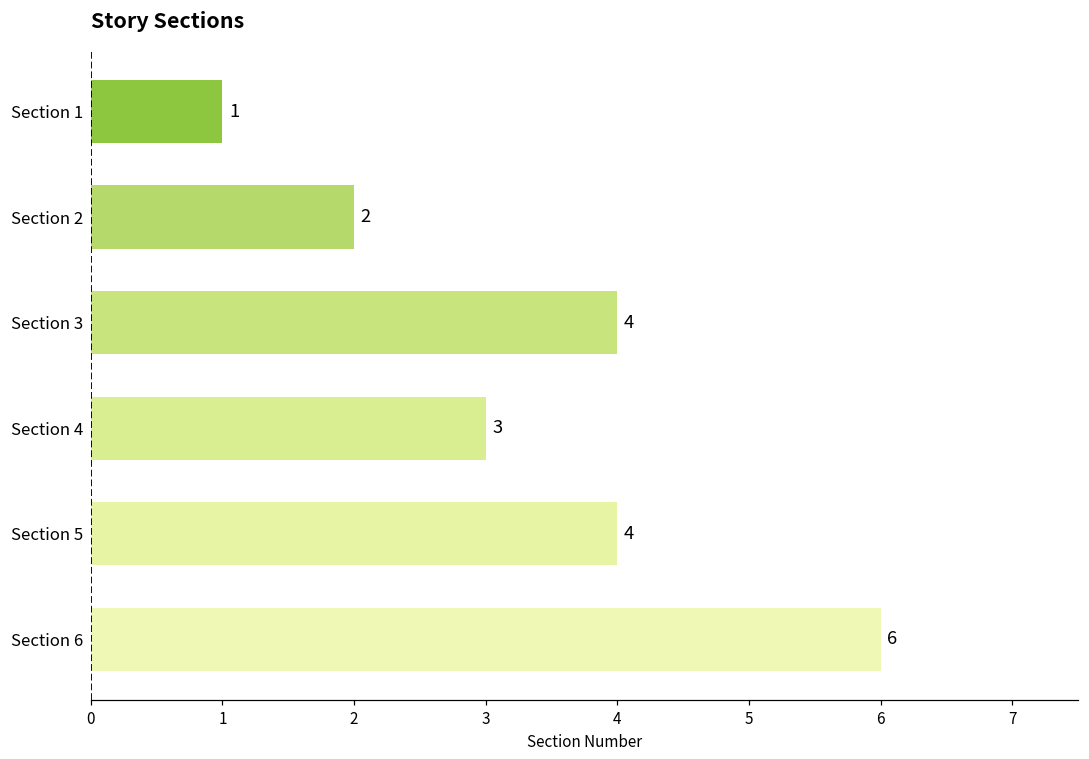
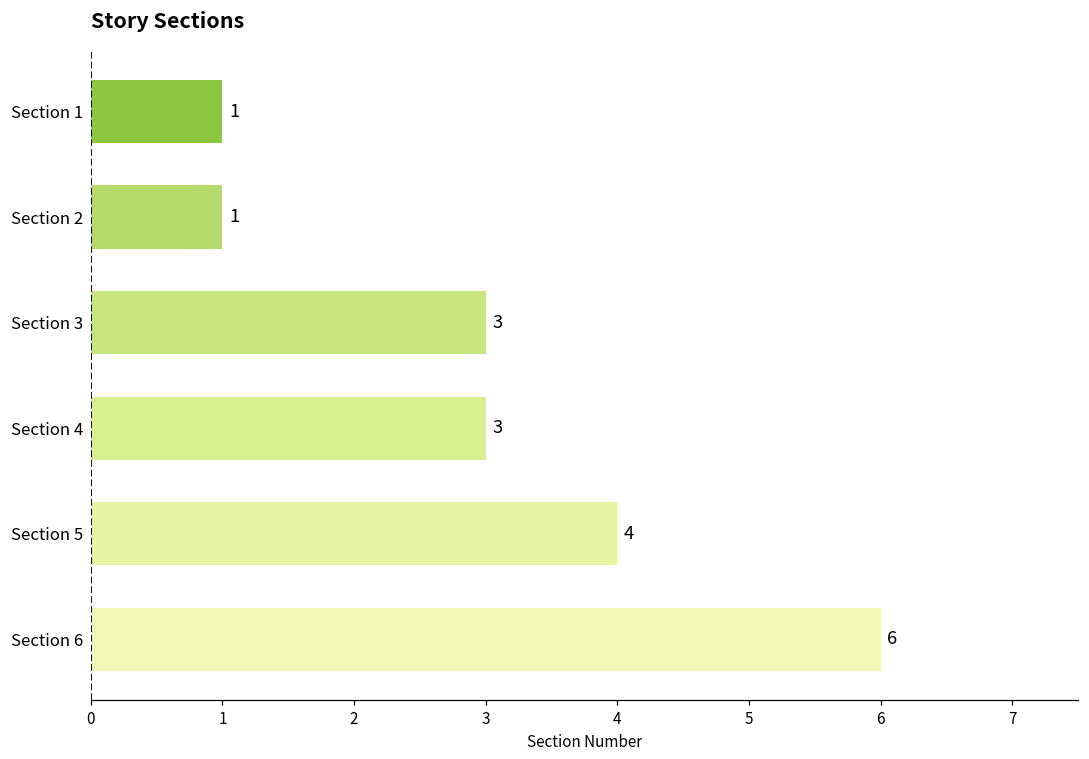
Section 2: 2 -> 1
Section 3: 4 -> 3
